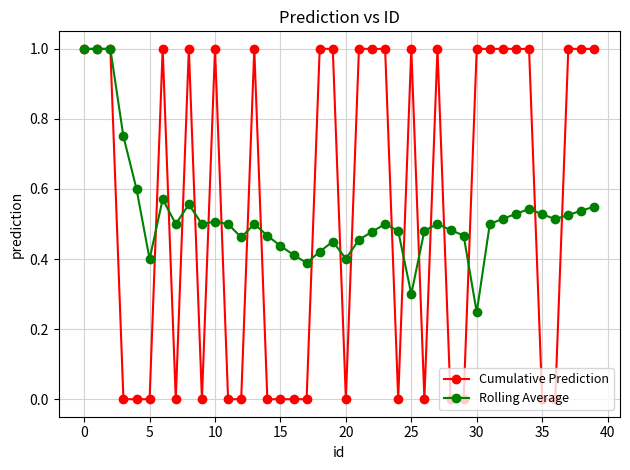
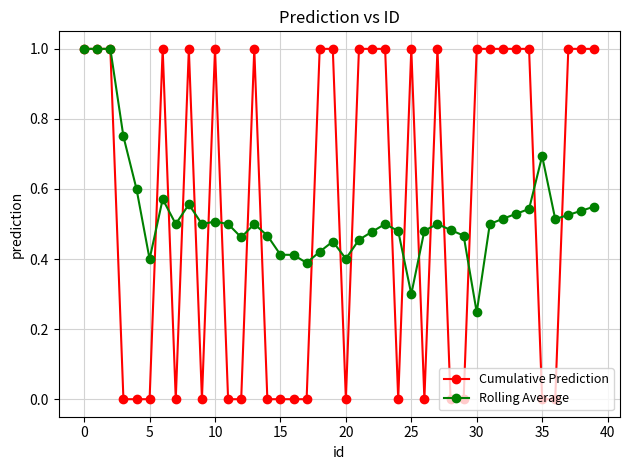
Rolling Average, 15: 0.44 -> 0.41
Rolling Average, 35: 0.53 -> 0.69
